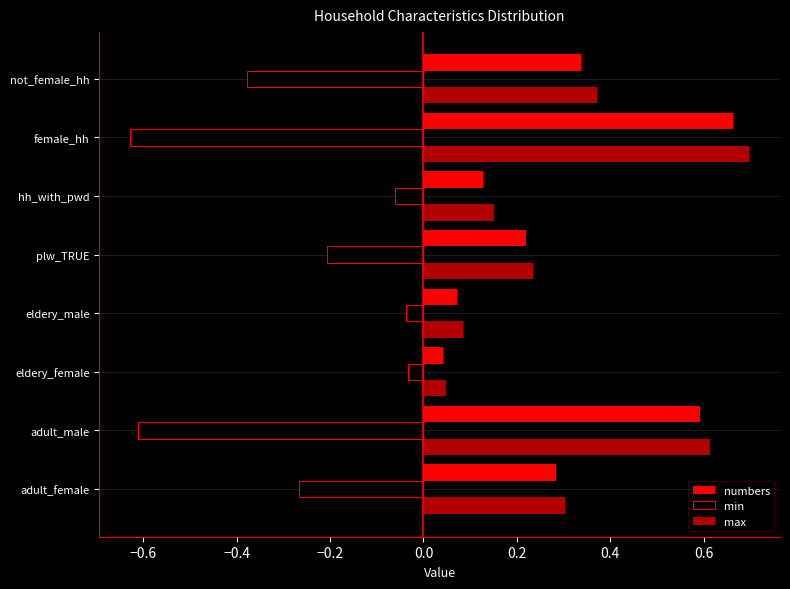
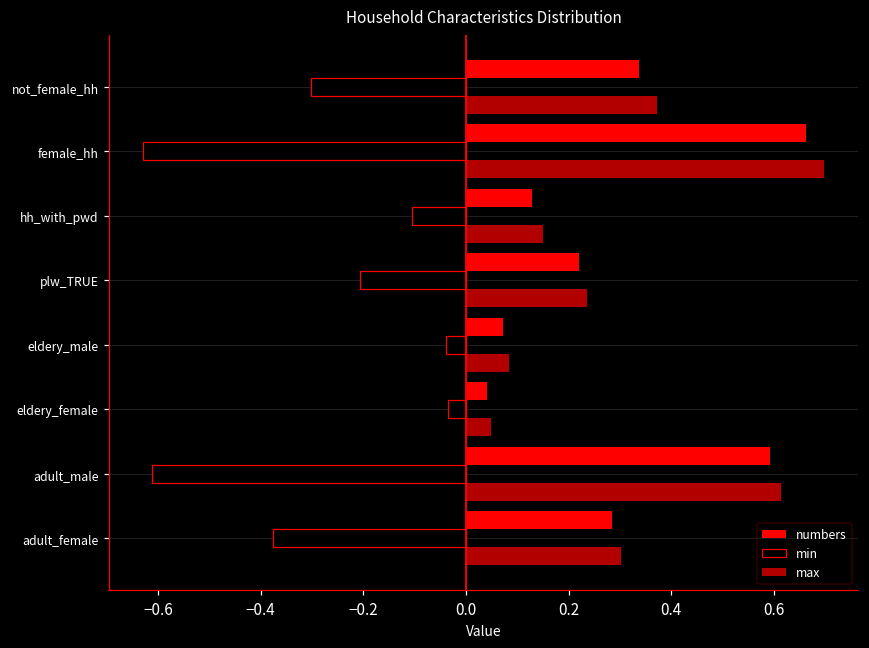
min, not_female_hh: -0.38 -> -0.30
min, hh_with_pwd: -0.06 -> -0.10
min, adult_female: -0.27 -> -0.38
